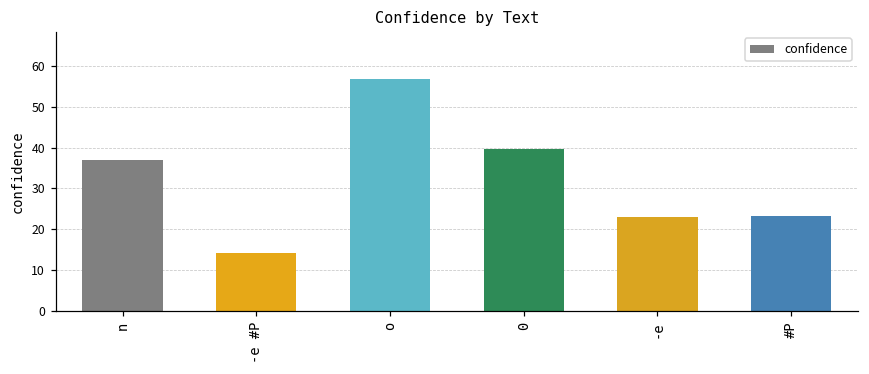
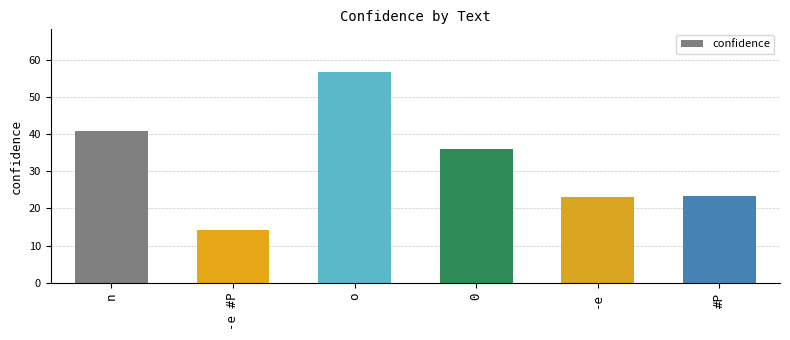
n: 37 -> 41
0: 40 -> 36
